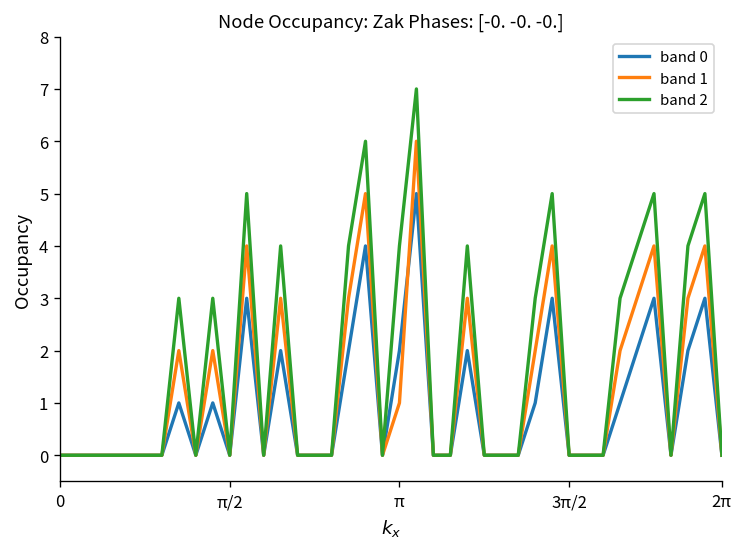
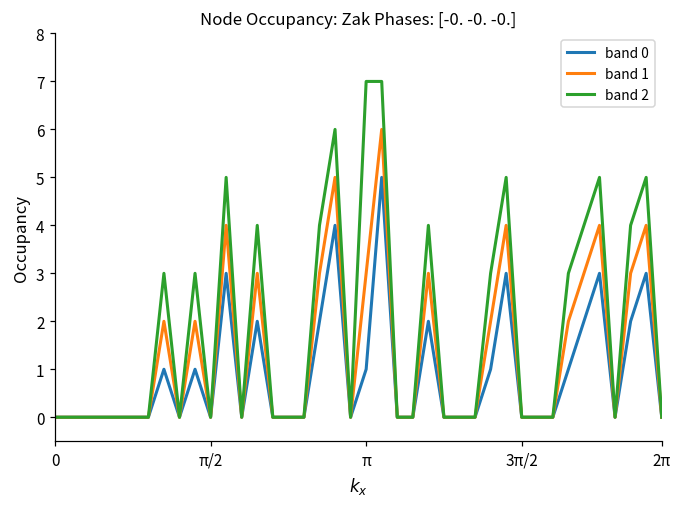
band 0, π: 2 -> 1
band 1, π: 1 -> 3
band 2, π: 4 -> 7
